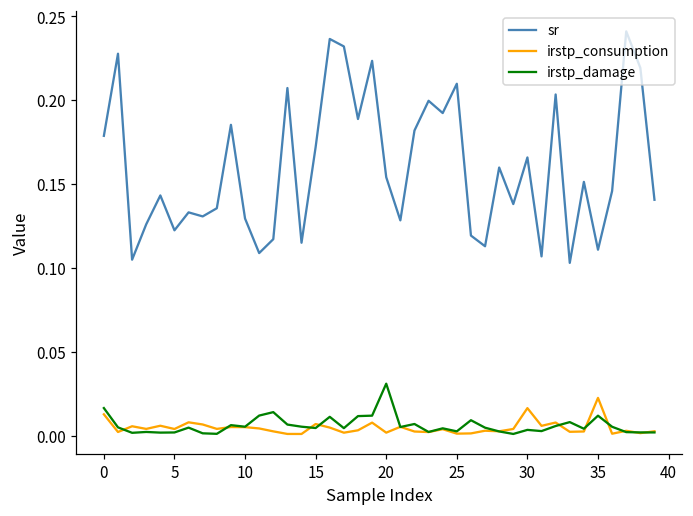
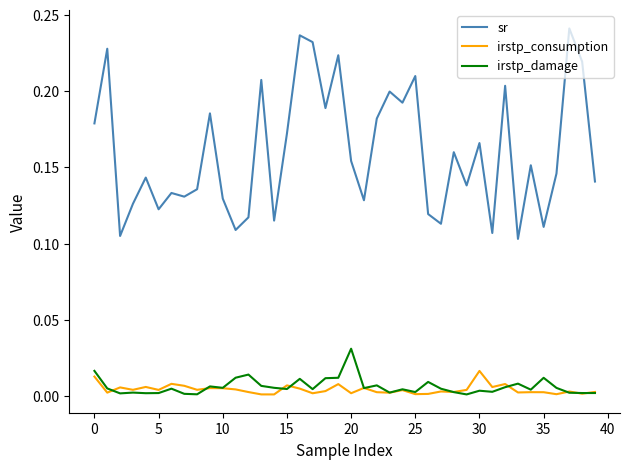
irstp_consumption, 35: 0.023 -> 0.002
